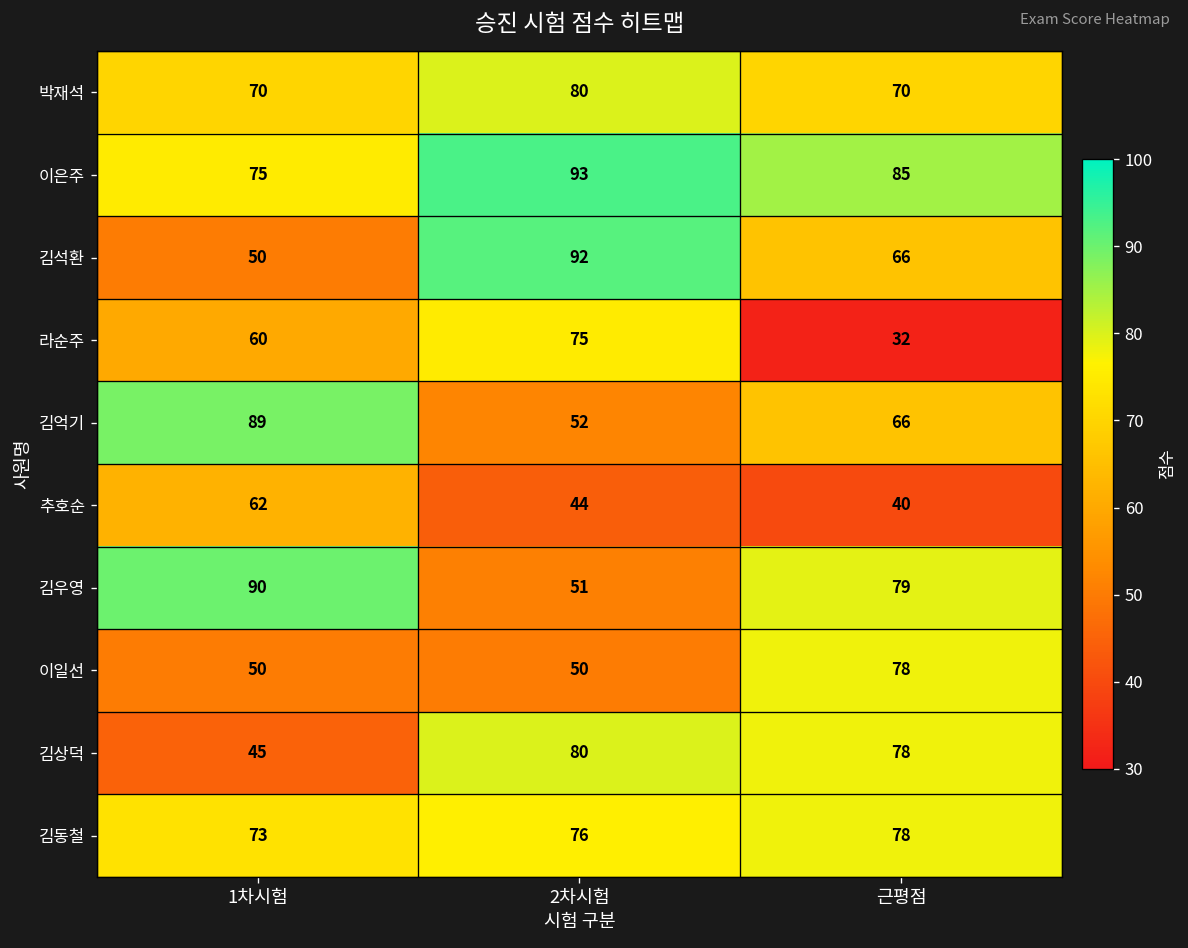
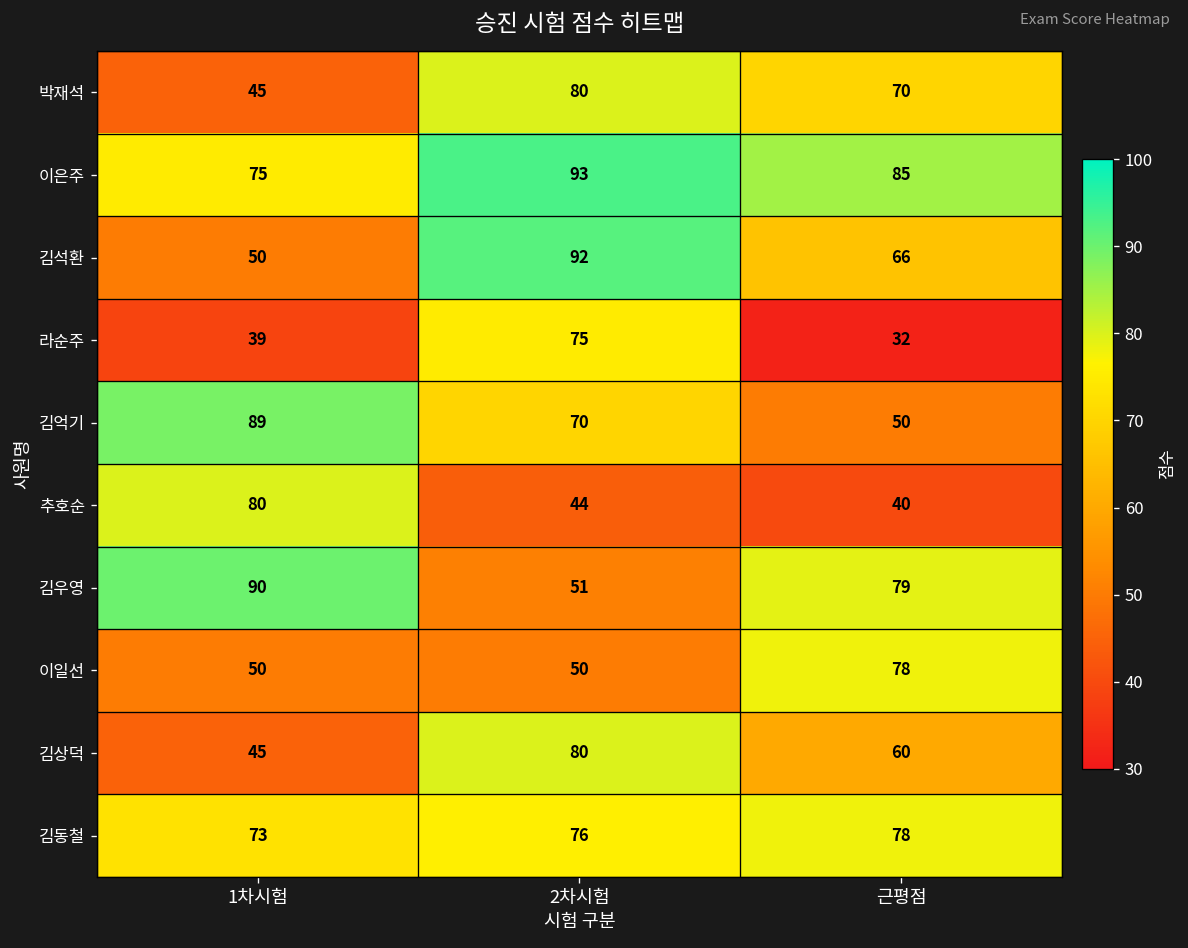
박재석, 1차시험: 70 -> 45
라순주, 1차시험: 60 -> 39
김억기, 2차시험: 52 -> 70
김억기, 근평점: 66 -> 50
추호순, 1차시험: 62 -> 80
김상덕, 근평점: 78 -> 60
